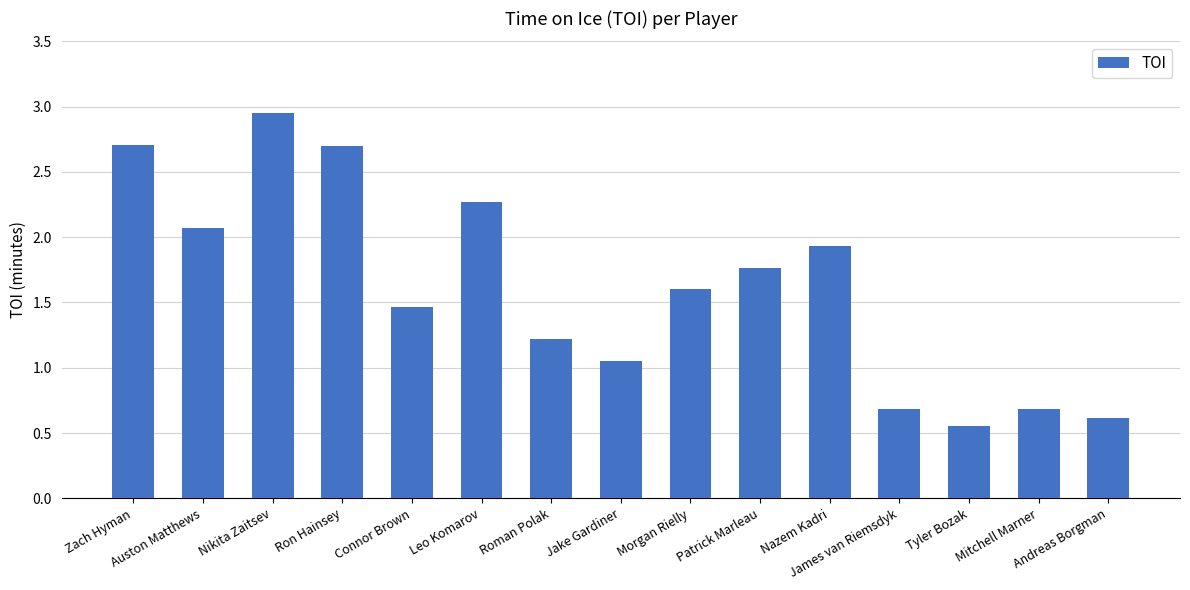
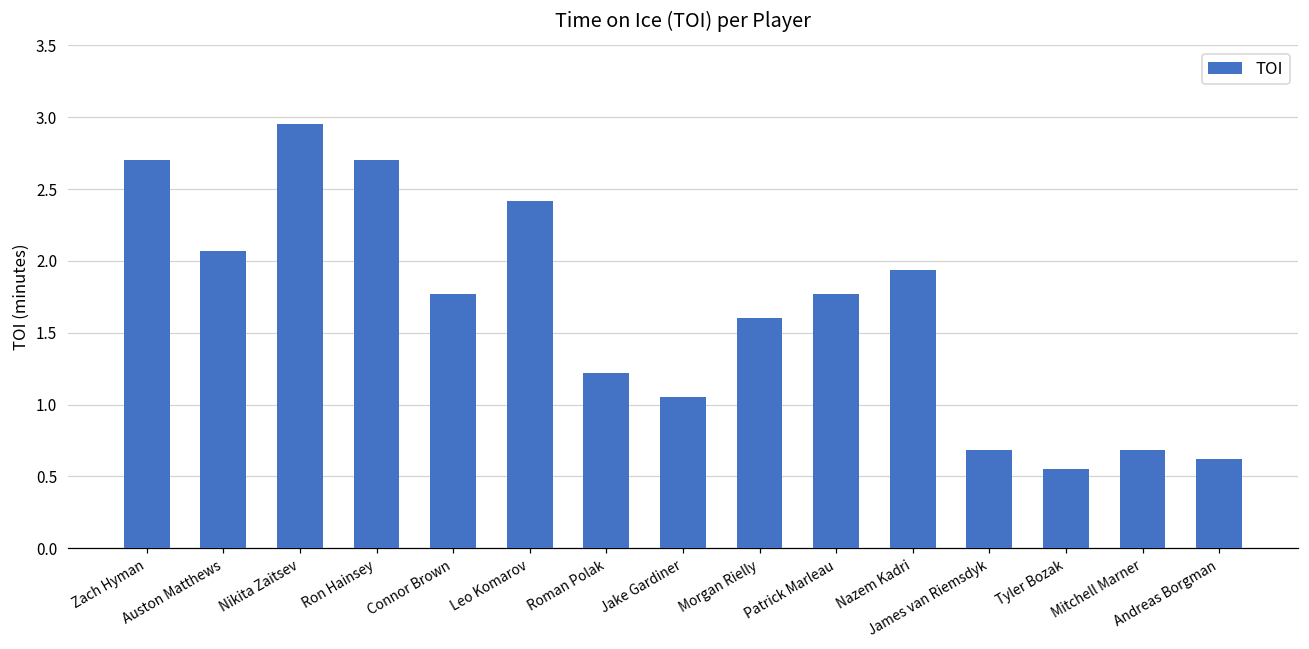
Connor Brown: 1.47 -> 1.77
Leo Komarov: 2.27 -> 2.42
